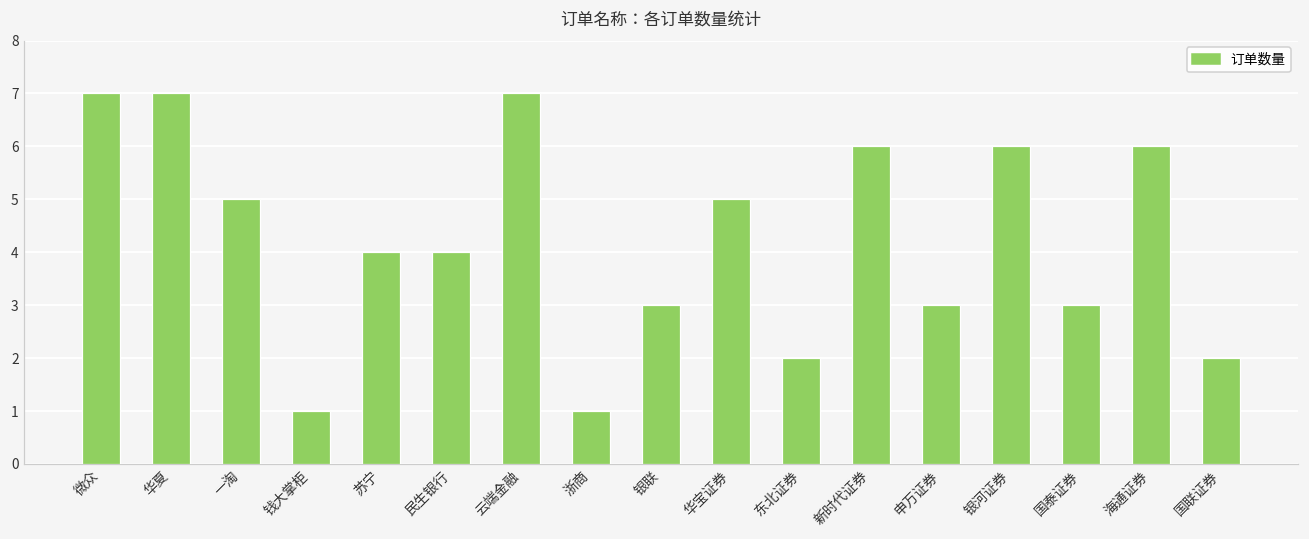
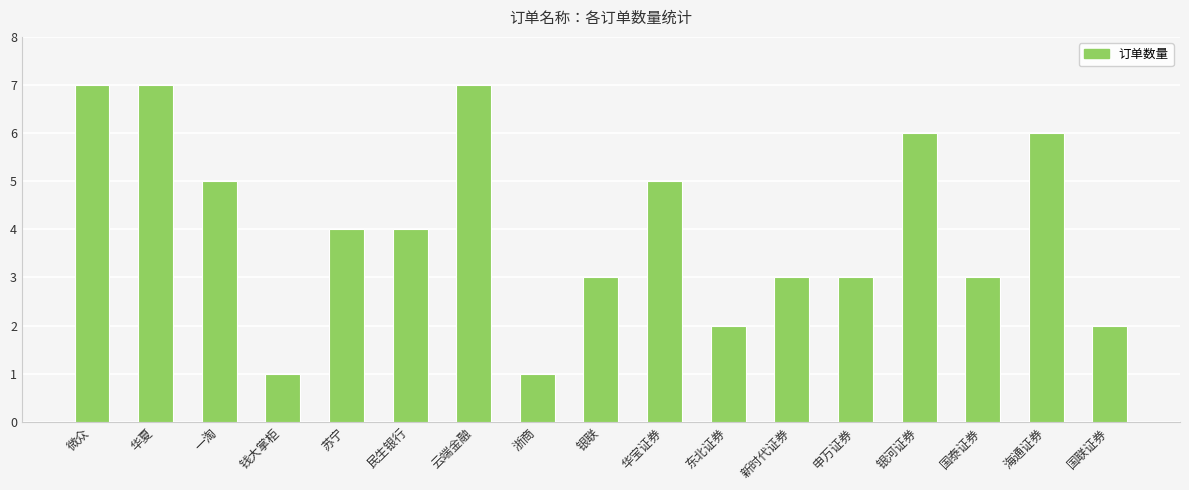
新时代证券: 6 -> 3
